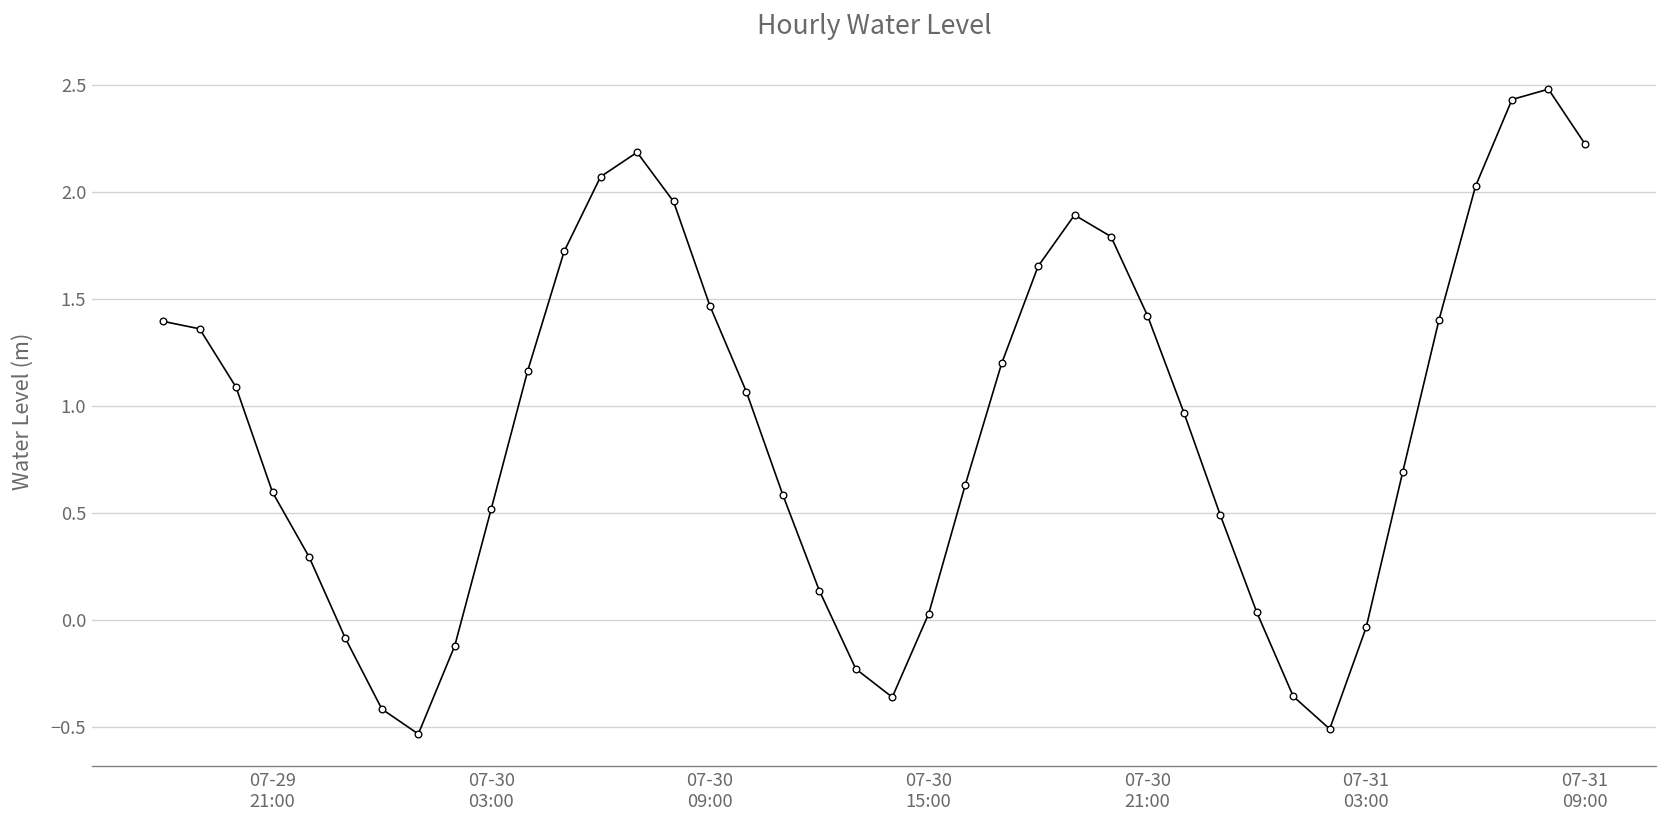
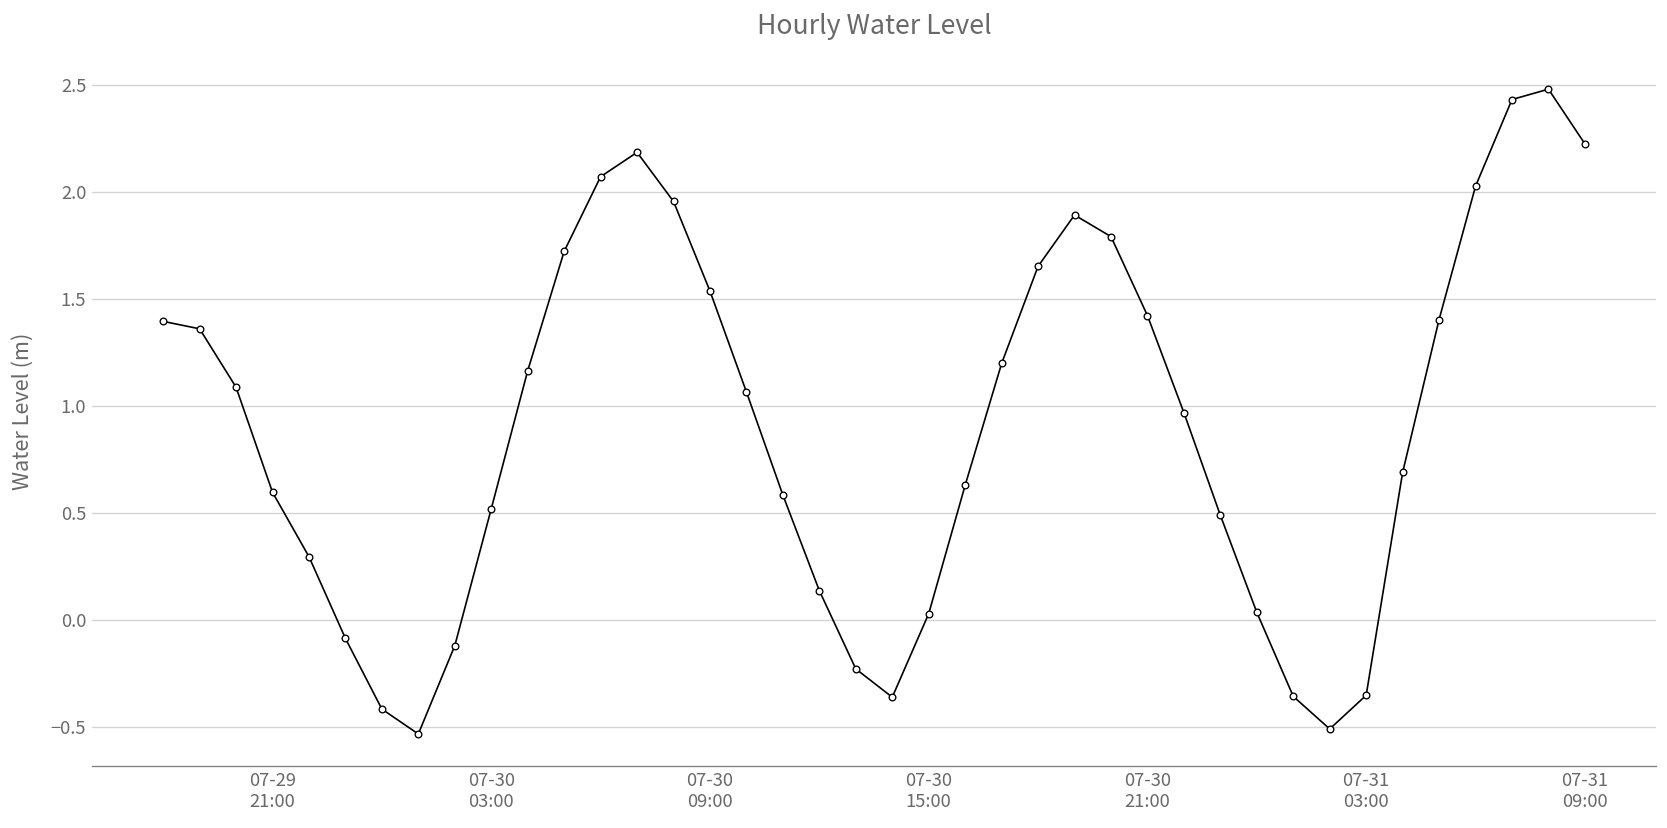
07-30 09:00: 1.47 -> 1.54
07-31 03:00: -0.03 -> -0.35
